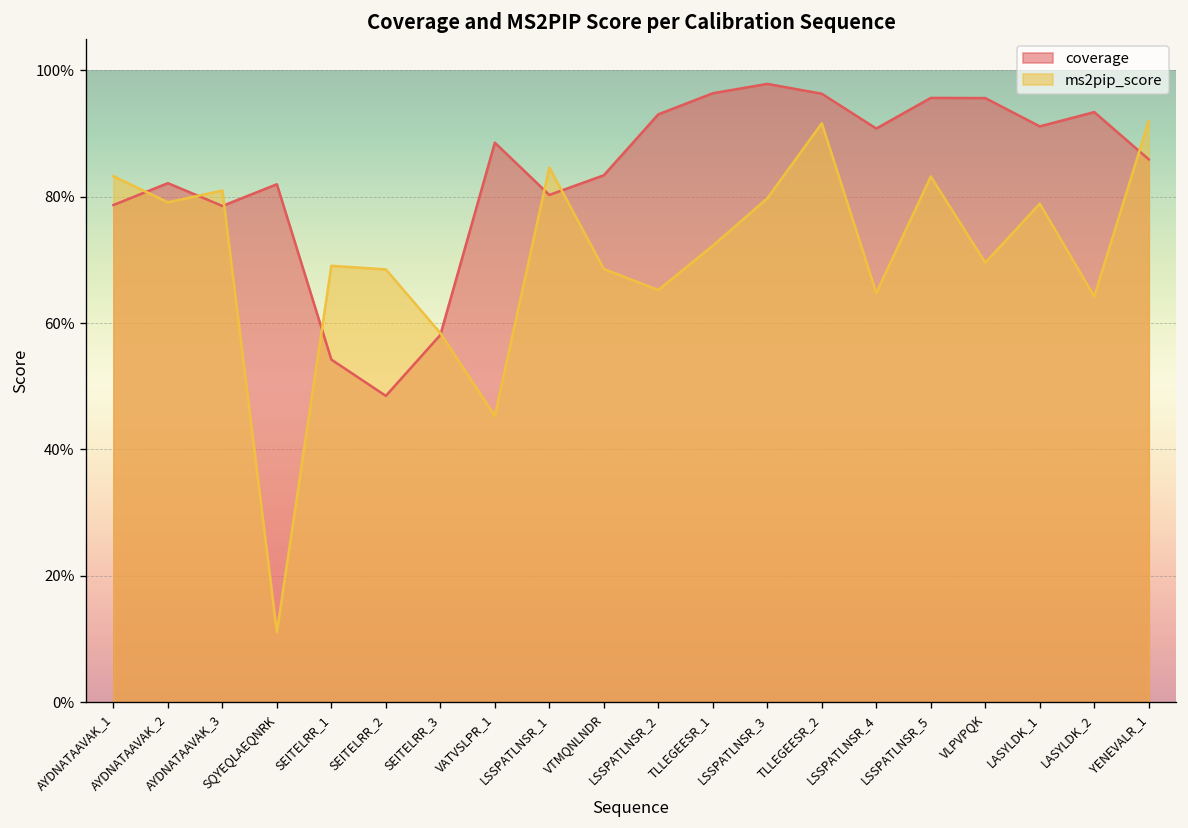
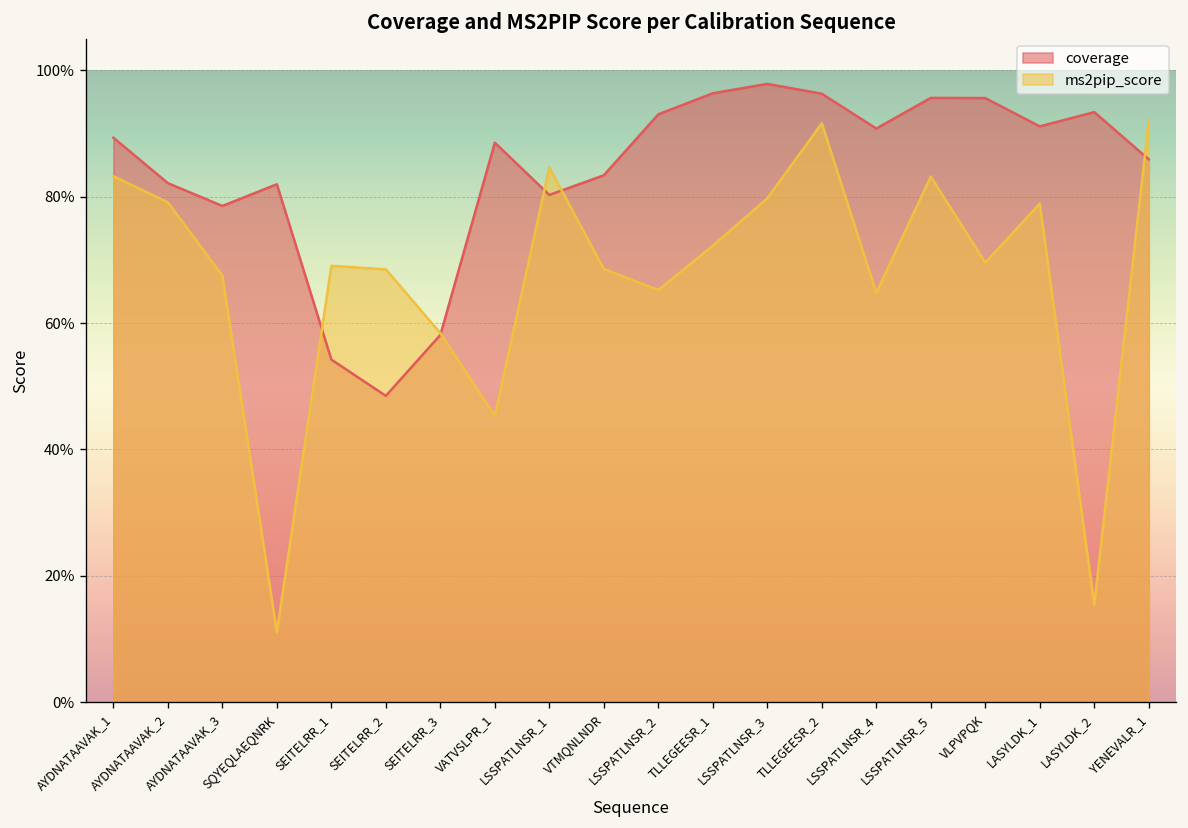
coverage, AYDNATAAVAK_1: 79% -> 89%
ms2pip_score, AYDNATAAVAK_3: 81% -> 67%
ms2pip_score, LASYLDK_2: 64% -> 15%
